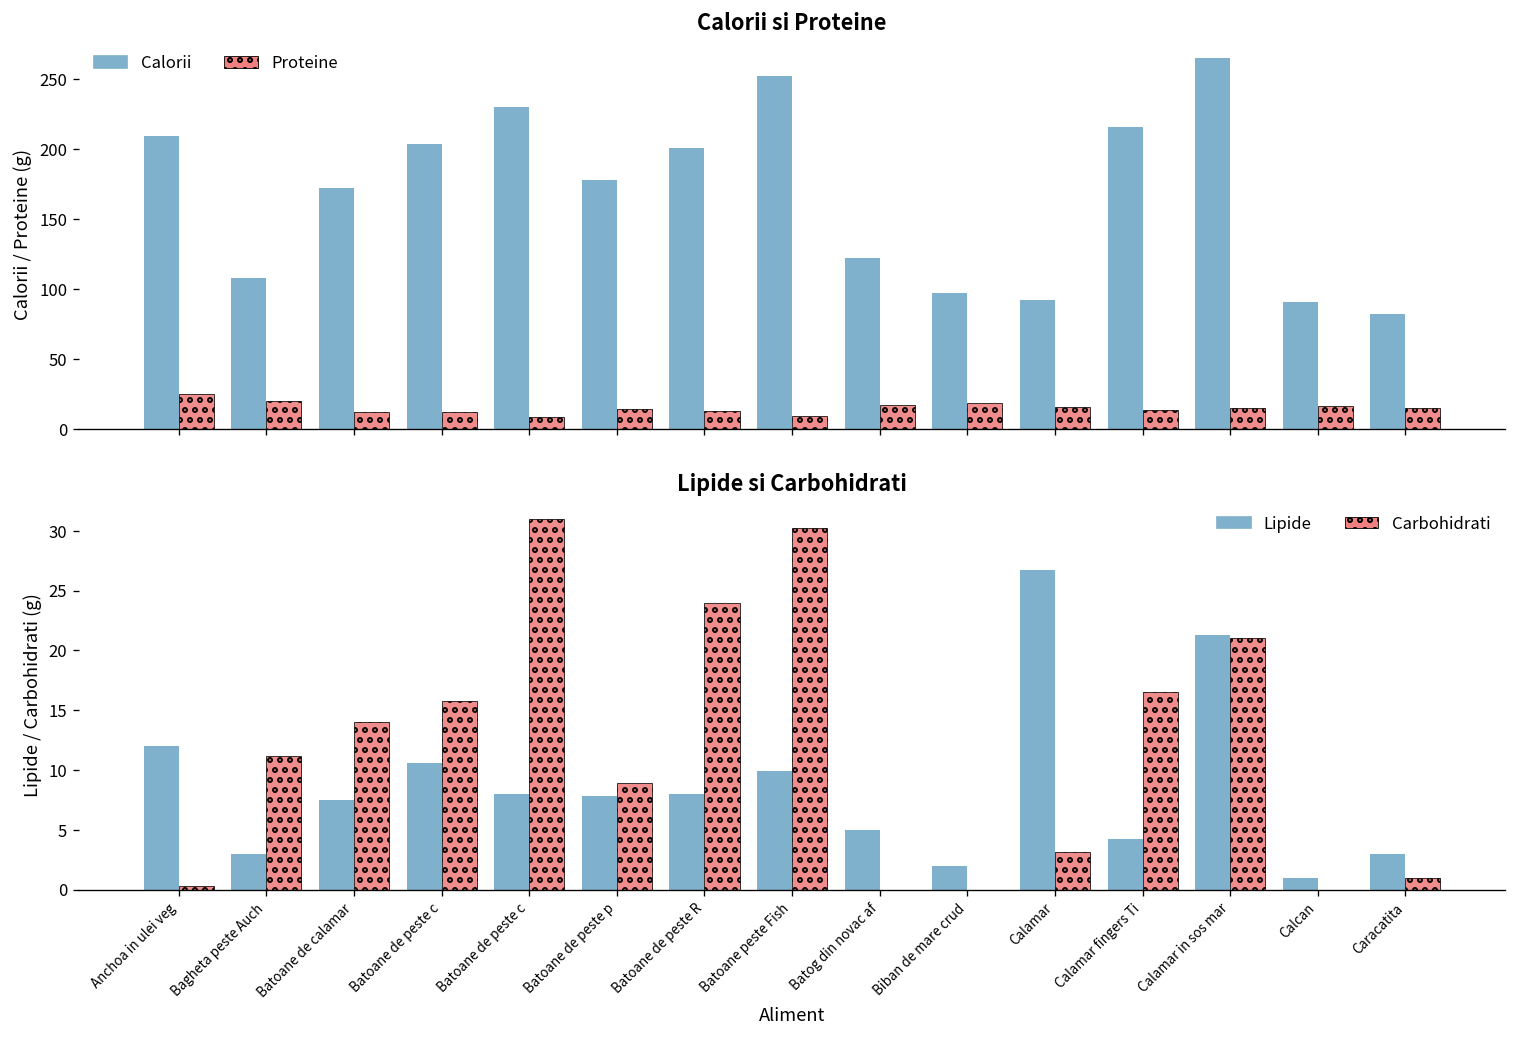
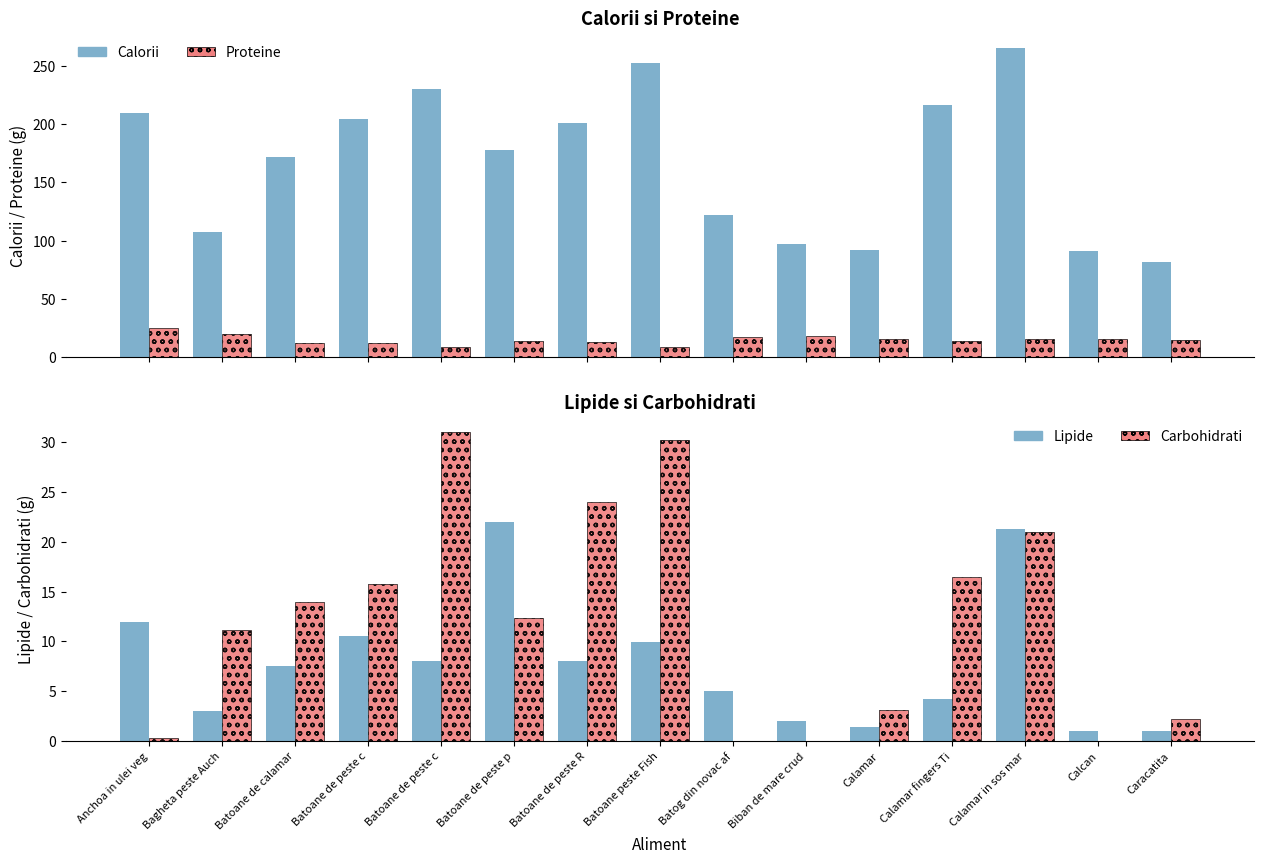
Lipide si Carbohidrati, Lipide, Batoane de peste p: 8 -> 22
Lipide si Carbohidrati, Carbohidrati, Batoane de peste p: 9 -> 12
Lipide si Carbohidrati, Lipide, Calamar: 27 -> 1
Lipide si Carbohidrati, Lipide, Caracatita: 3 -> 1
Lipide si Carbohidrati, Carbohidrati, Caracatita: 1 -> 2
